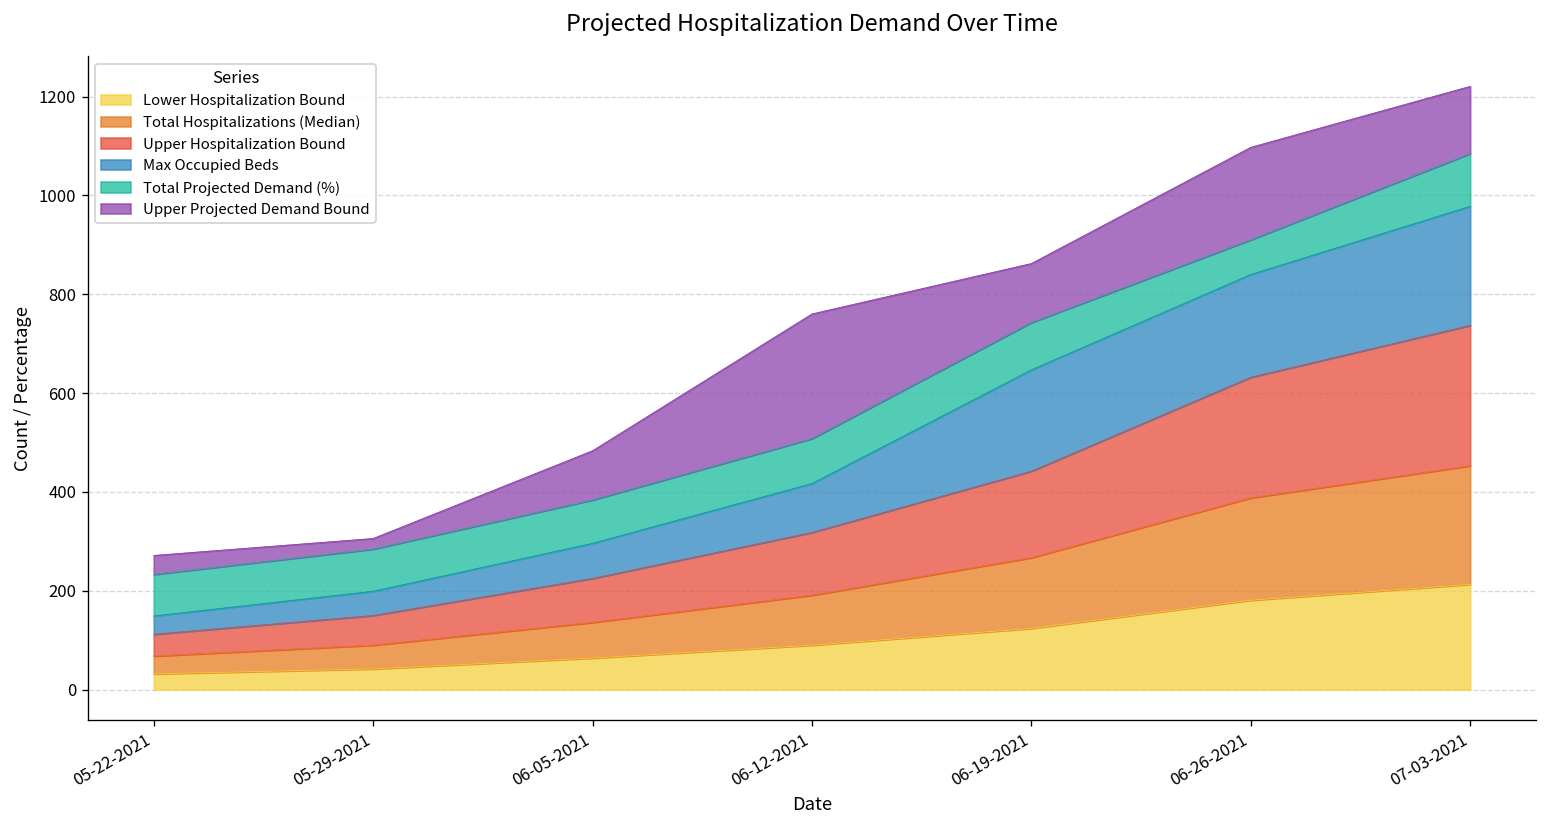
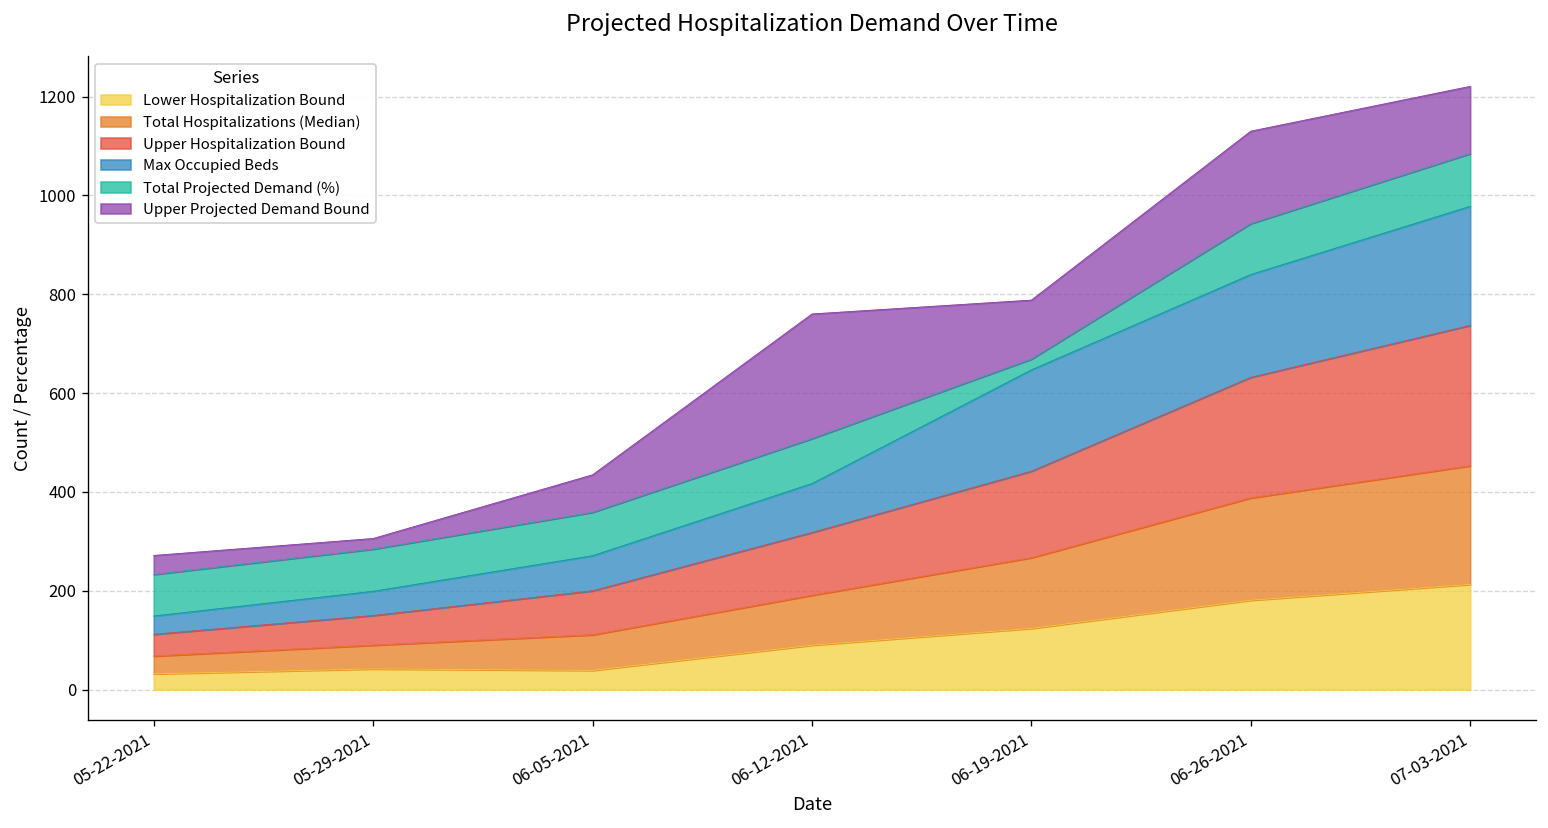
Lower Hospitalization Bound, 06-05-2021: 60 -> 40
Upper Projected Demand Bound, 06-05-2021: 100 -> 80
Total Projected Demand (%), 06-19-2021: 100 -> 20
Total Projected Demand (%), 06-26-2021: 70 -> 100
